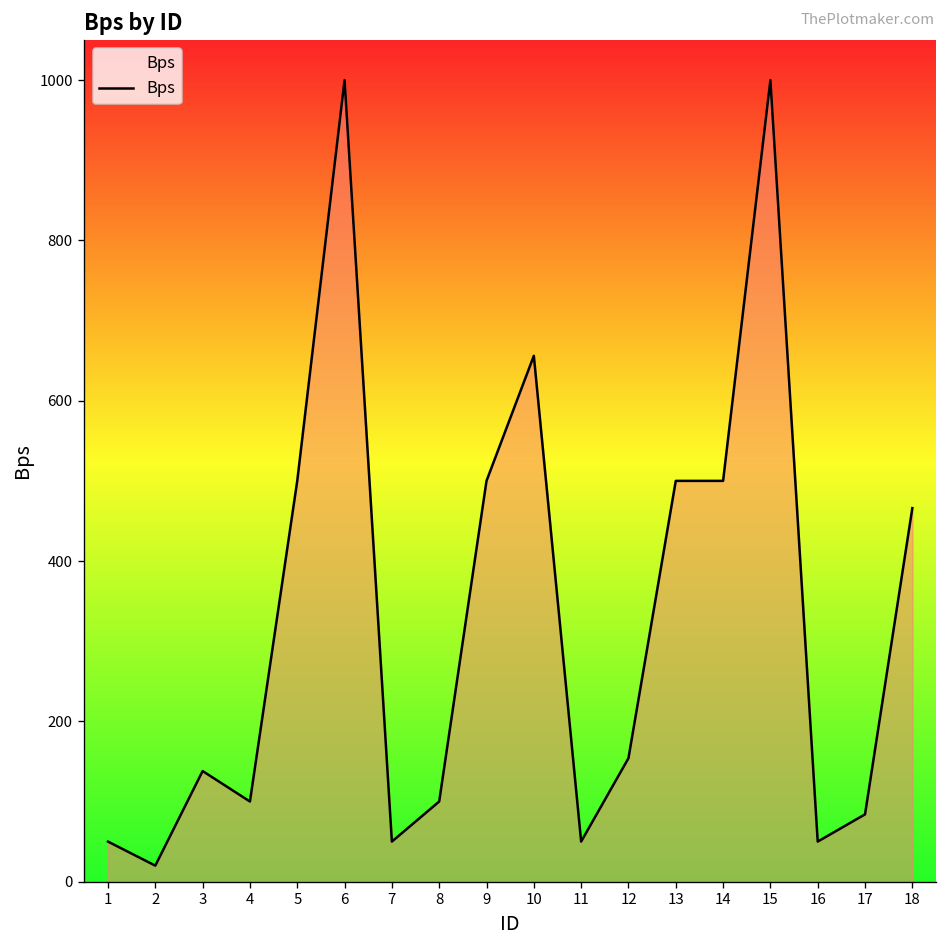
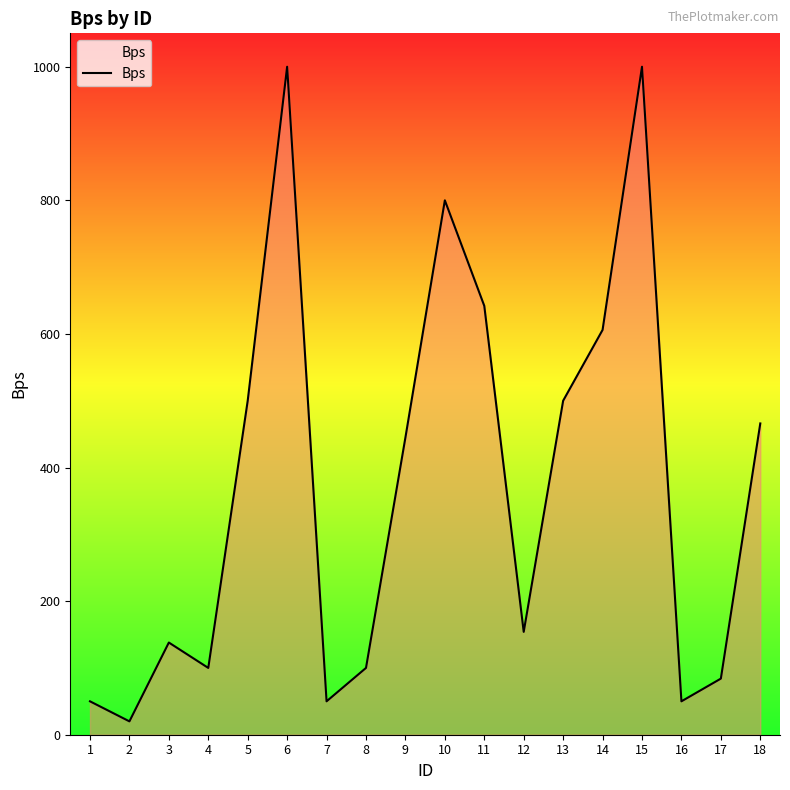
9: 500 -> 450
10: 660 -> 800
11: 50 -> 640
14: 500 -> 610
